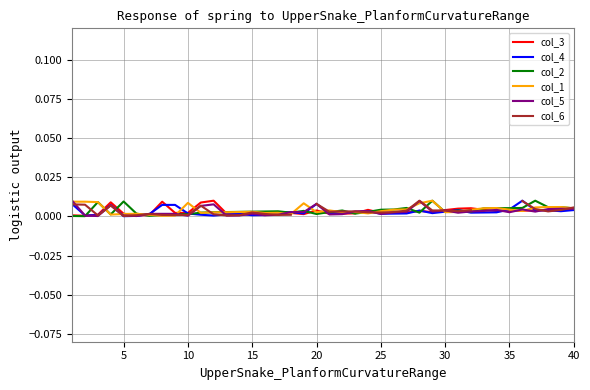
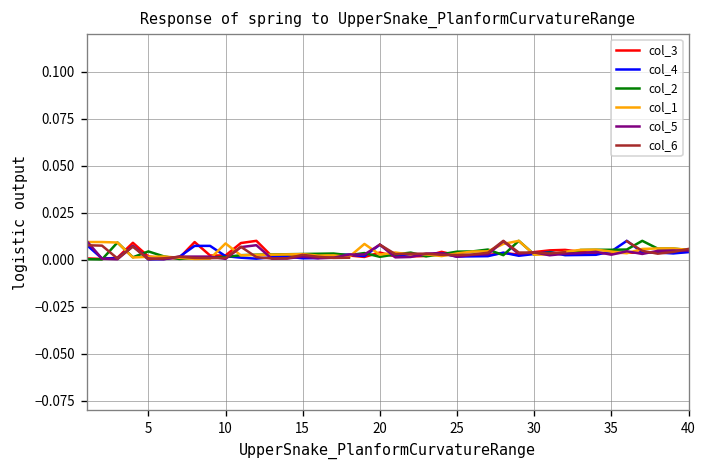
col_2, 5: 0.010 -> 0.004
